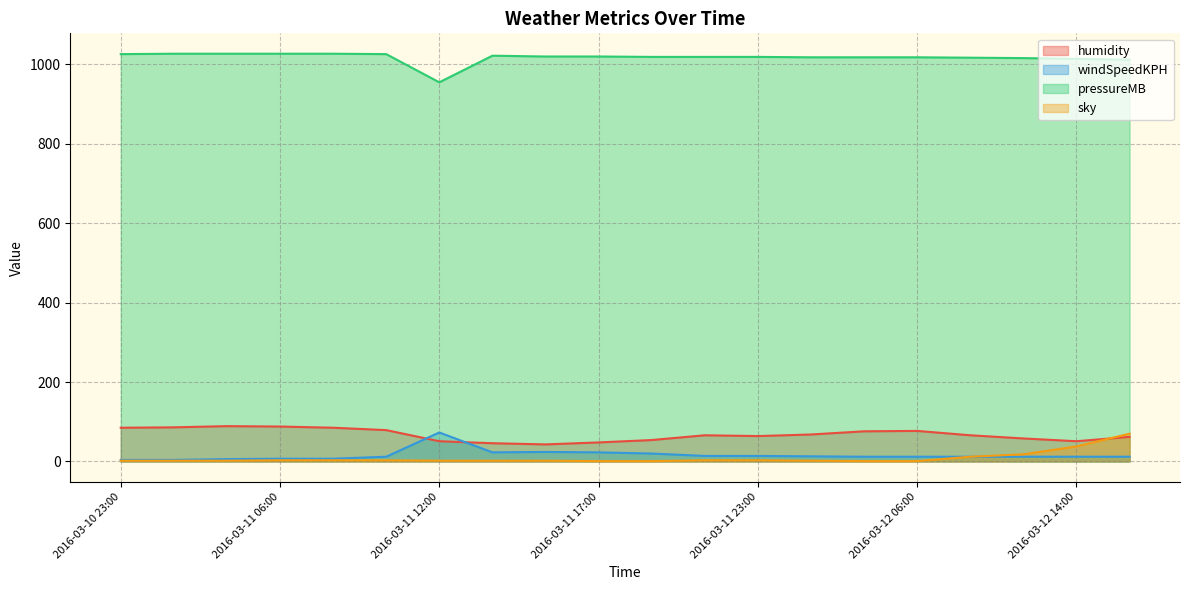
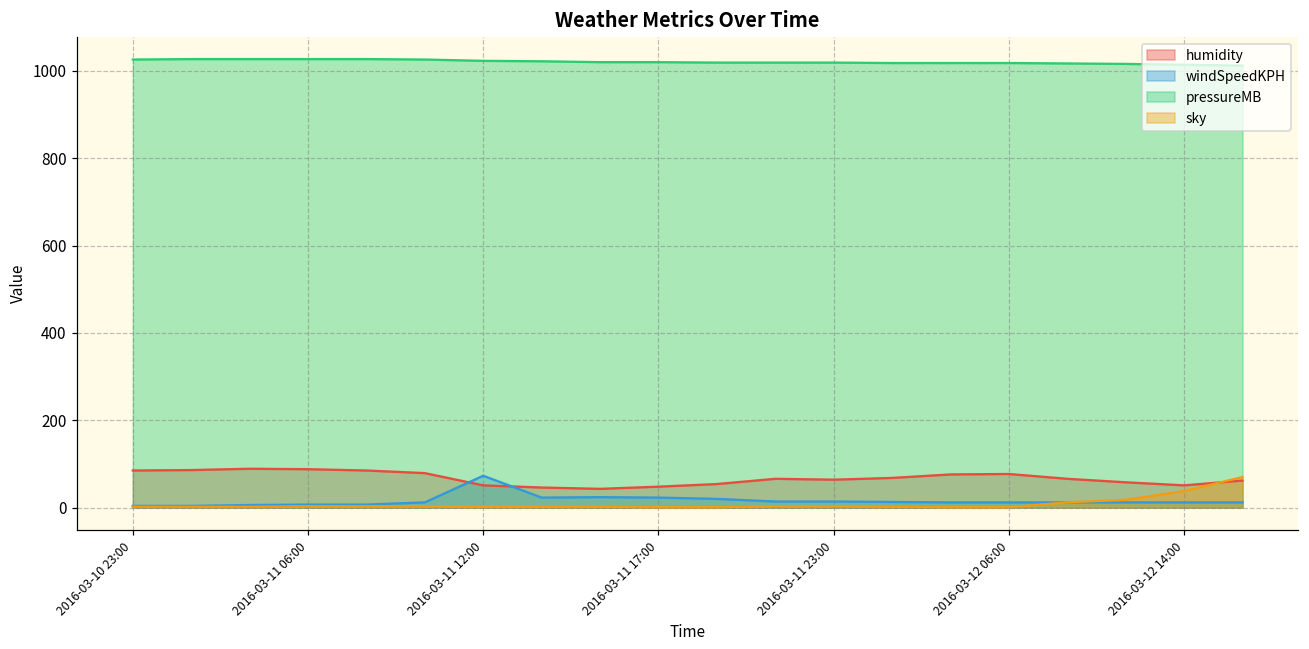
pressureMB, 2016-03-11 12:00: 960 -> 1020
